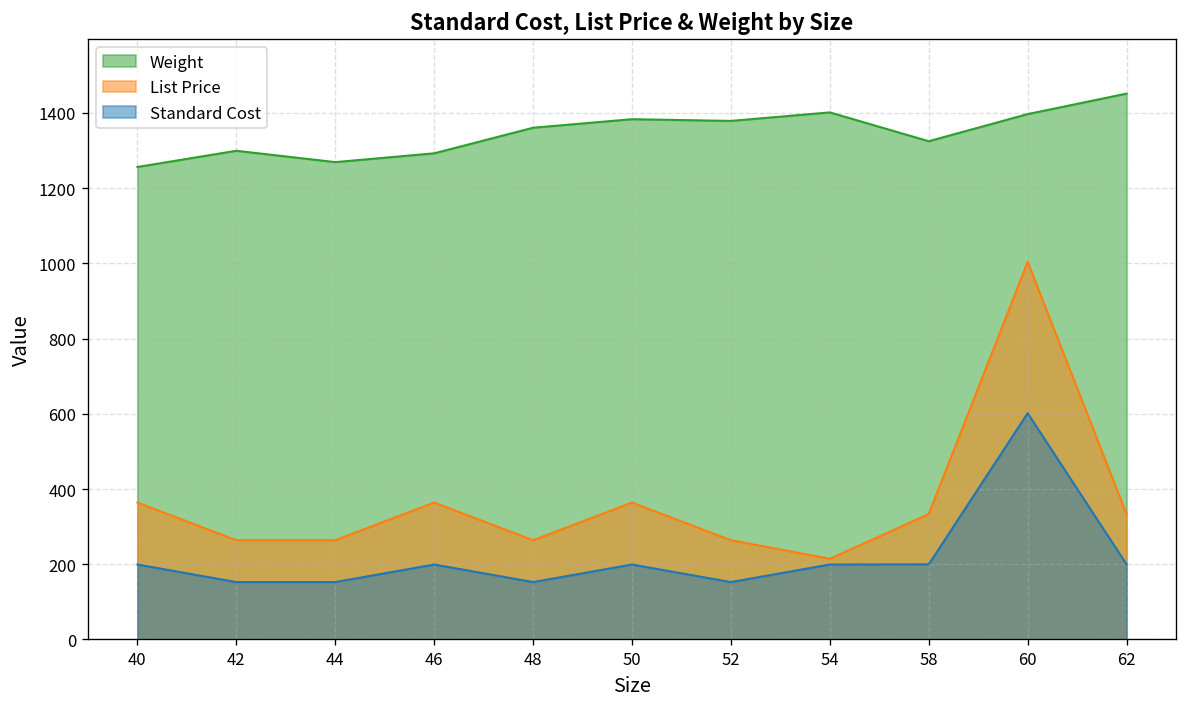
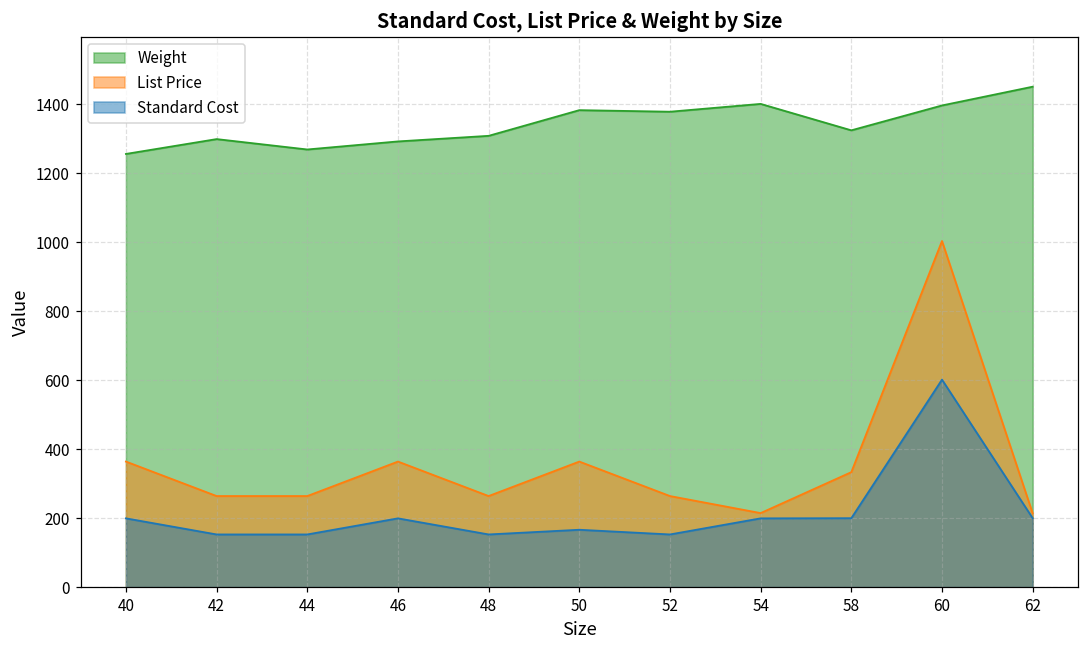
Weight, 48: 1360 -> 1310
Standard Cost, 50: 200 -> 170
List Price, 62: 330 -> 210
